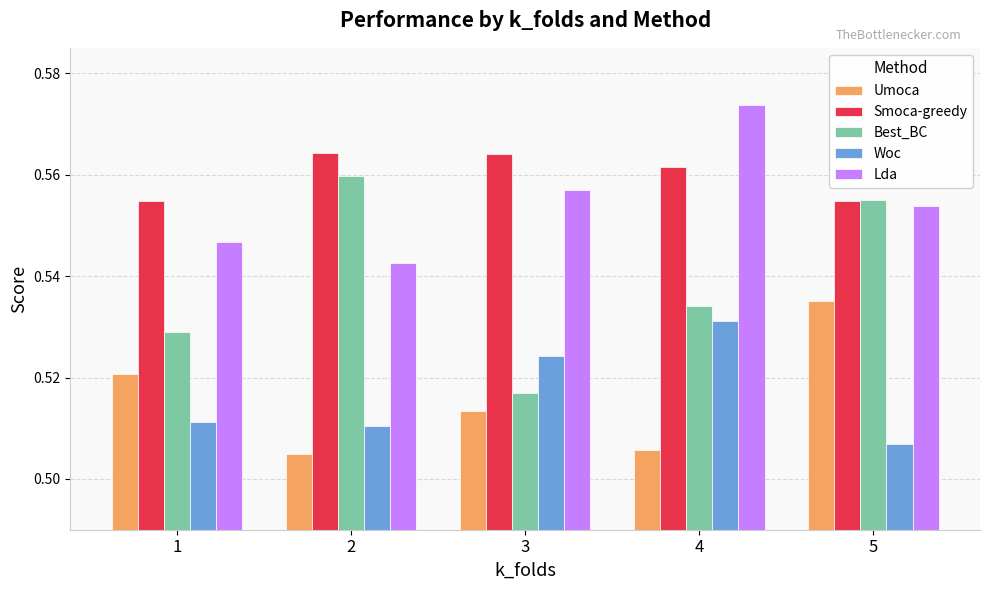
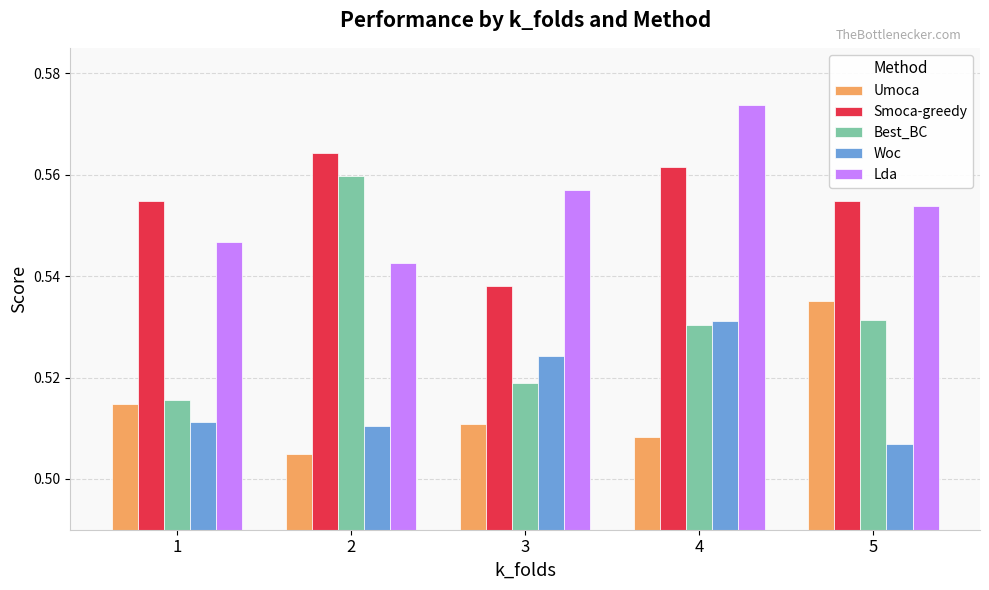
Umoca, 1: 0.521 -> 0.515
Best_BC, 1: 0.529 -> 0.515
Umoca, 3: 0.513 -> 0.511
Smoca-greedy, 3: 0.564 -> 0.538
Best_BC, 3: 0.517 -> 0.519
Umoca, 4: 0.506 -> 0.508
Best_BC, 4: 0.534 -> 0.530
Best_BC, 5: 0.555 -> 0.531
